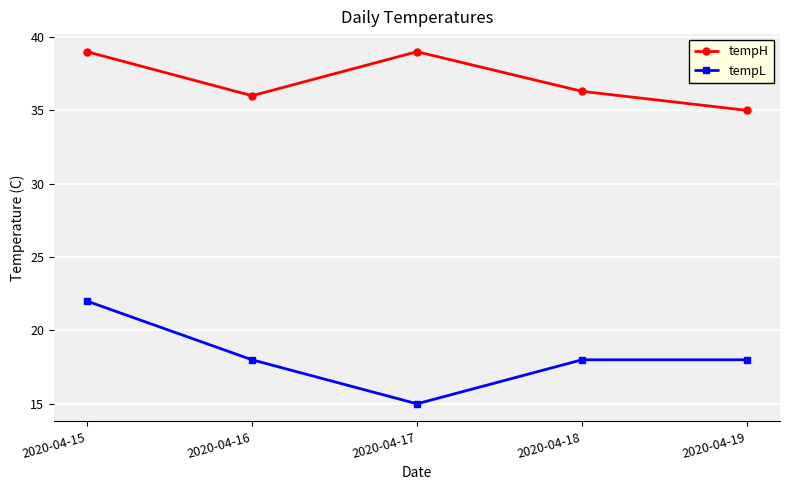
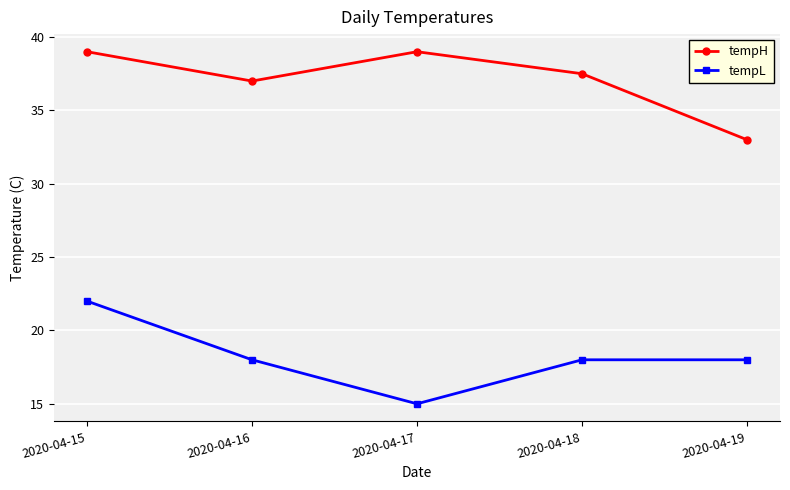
tempH, 2020-04-16: 36 -> 37
tempH, 2020-04-18: 36.3 -> 37.5
tempH, 2020-04-19: 35 -> 33
